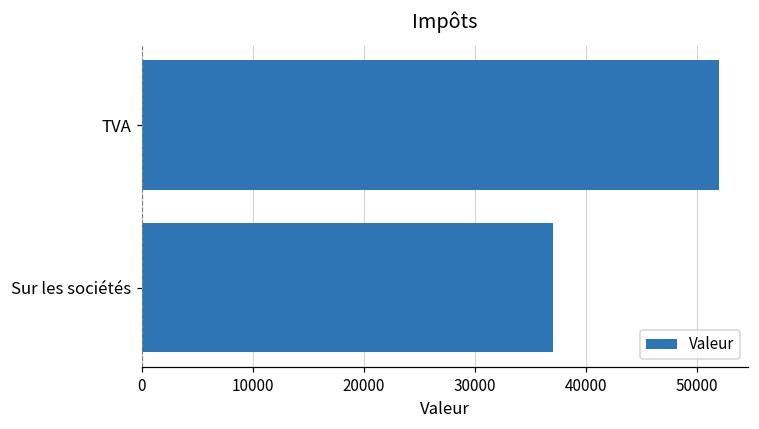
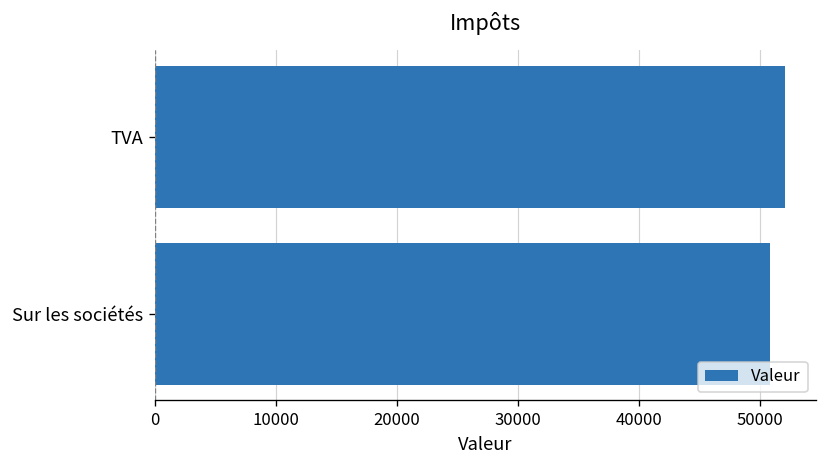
Sur les sociétés: 37100 -> 50900
